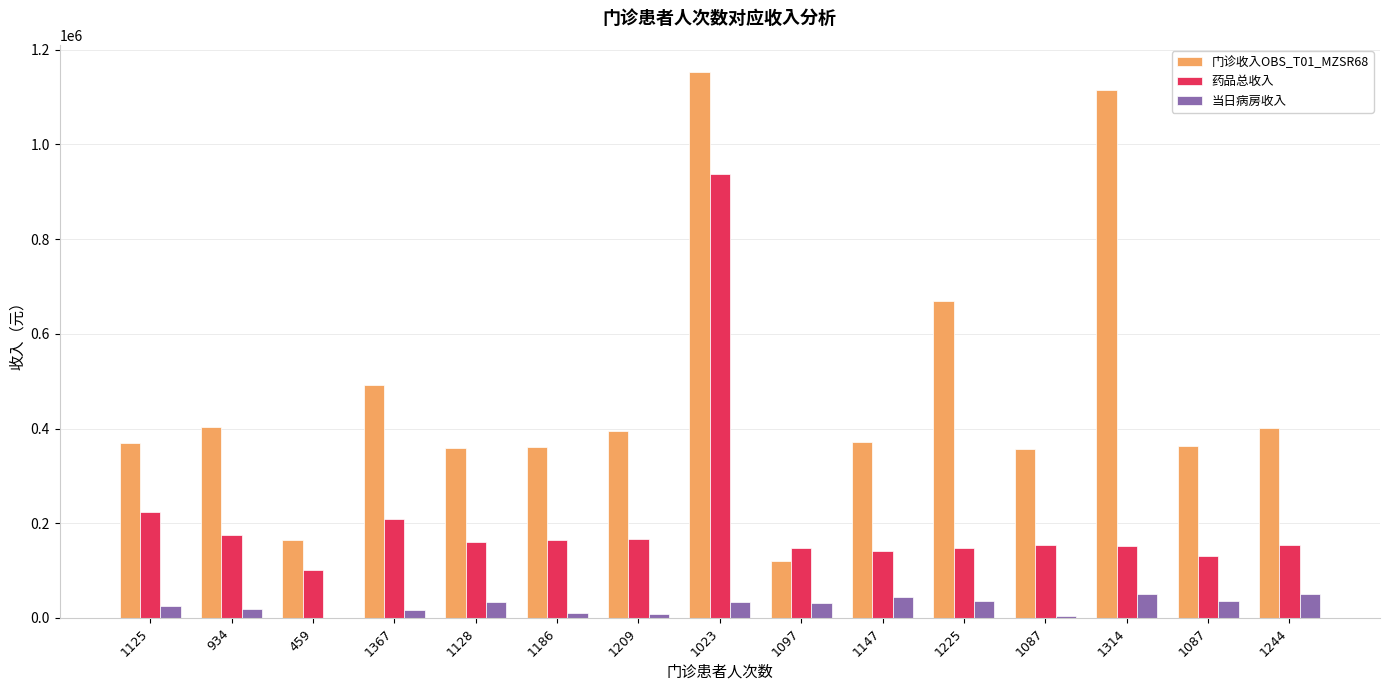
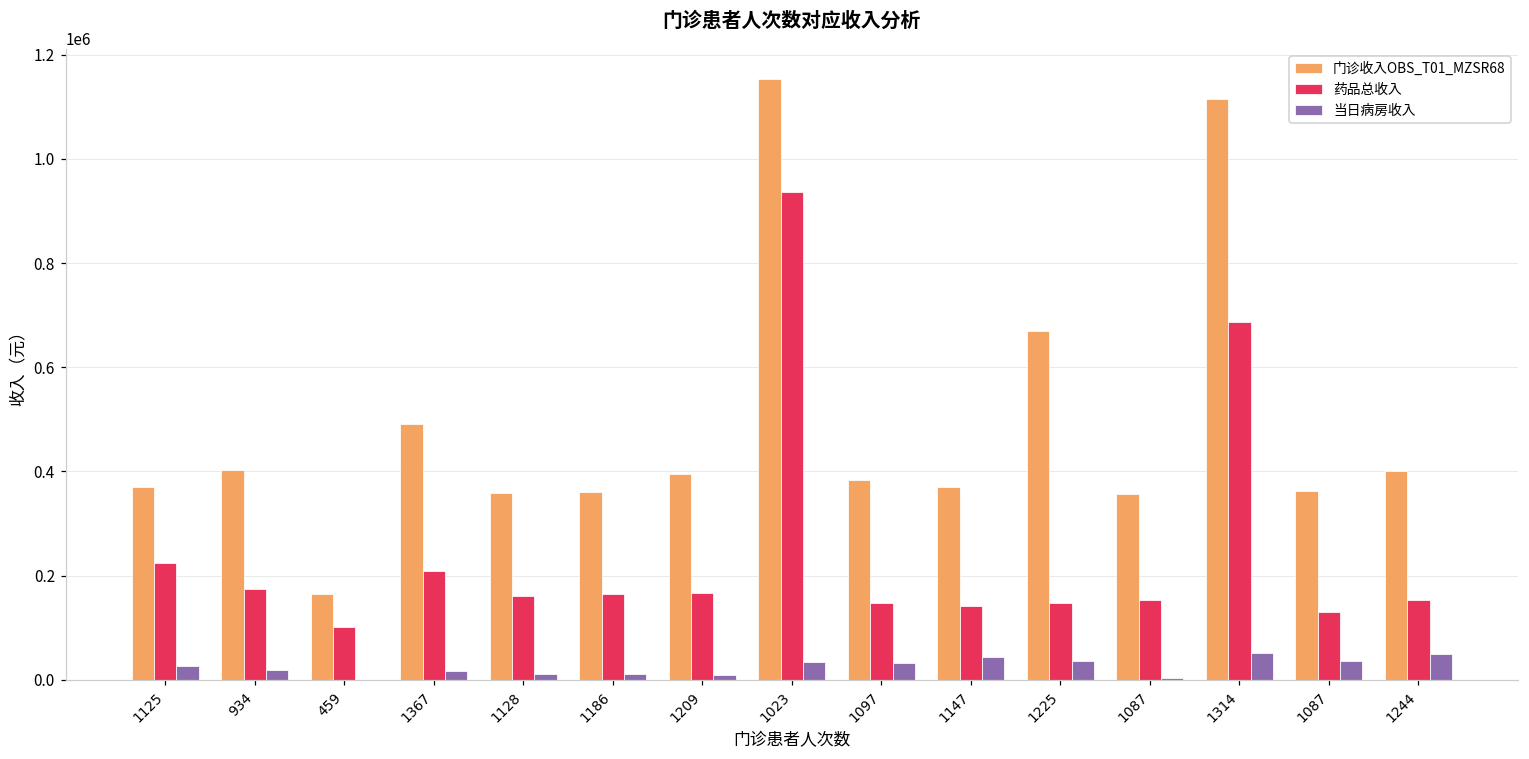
当日病房收入, 1128: 30000 -> 10000
门诊收入OBS_T01_MZSR68, 1097: 120000 -> 380000
药品总收入, 1314: 150000 -> 690000
